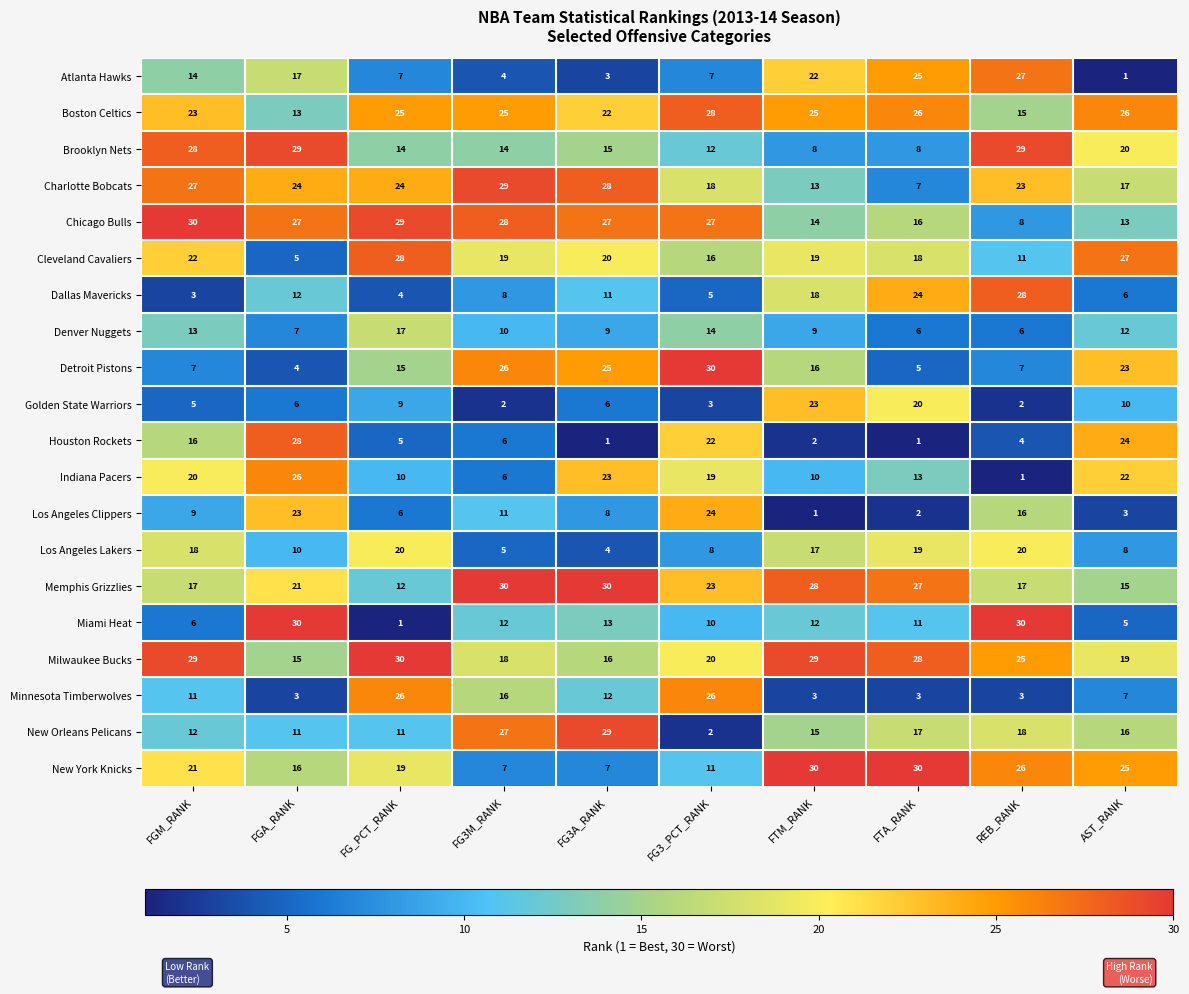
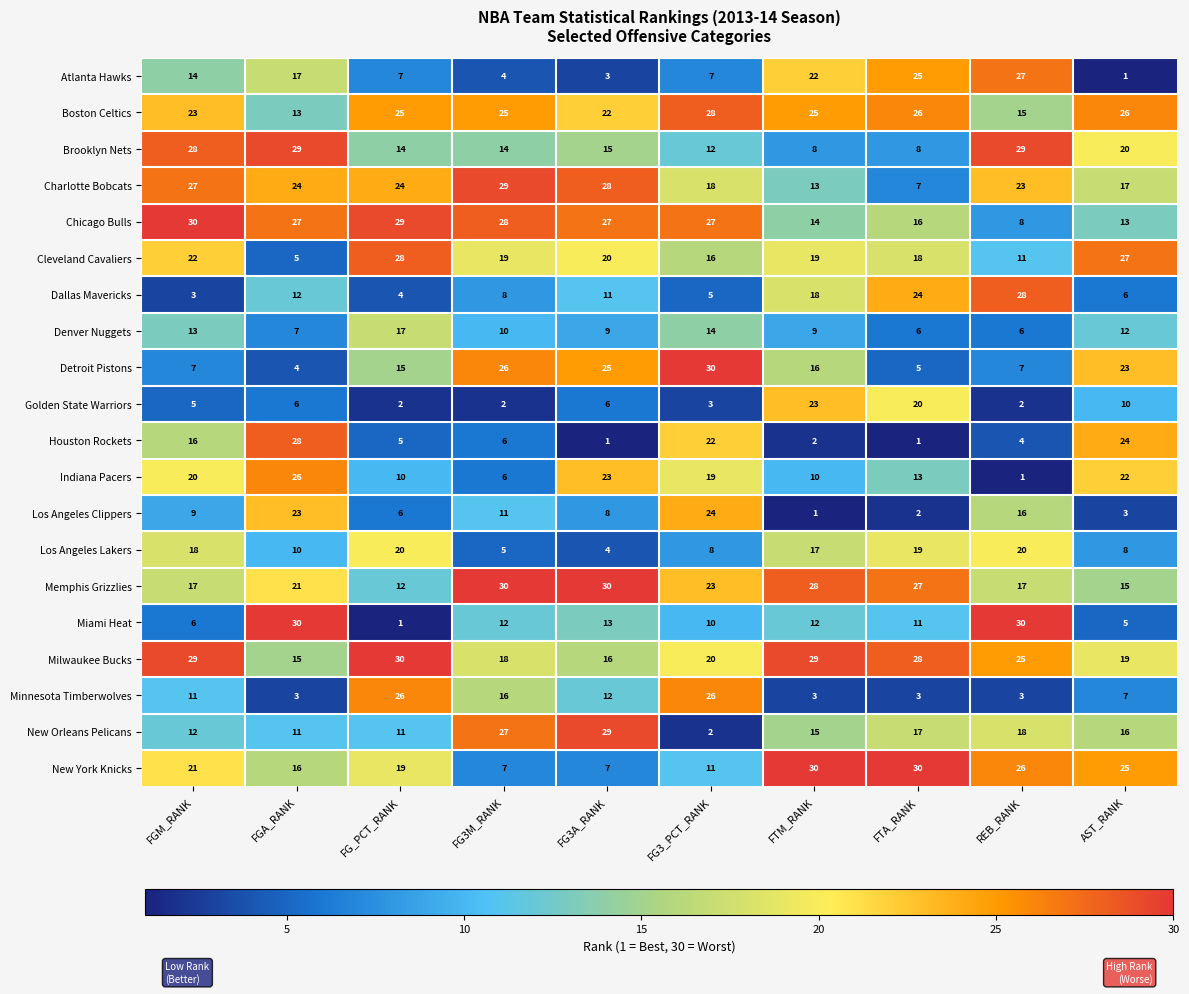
Golden State Warriors, FG_PCT_RANK: 9 -> 2
